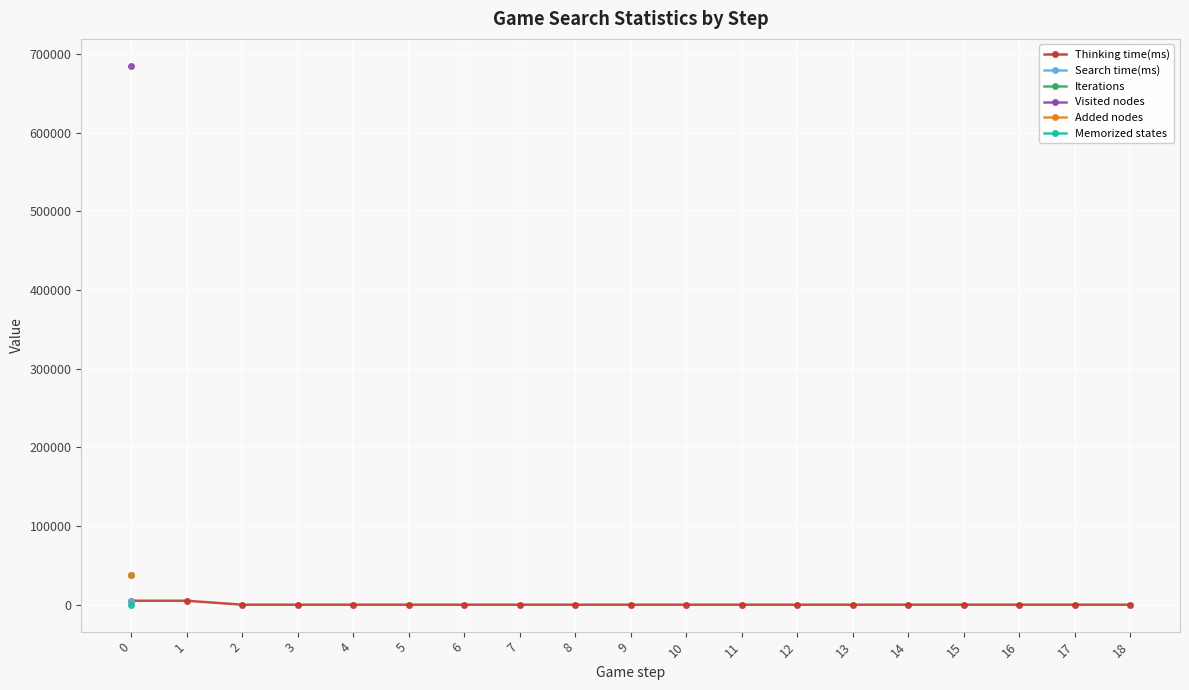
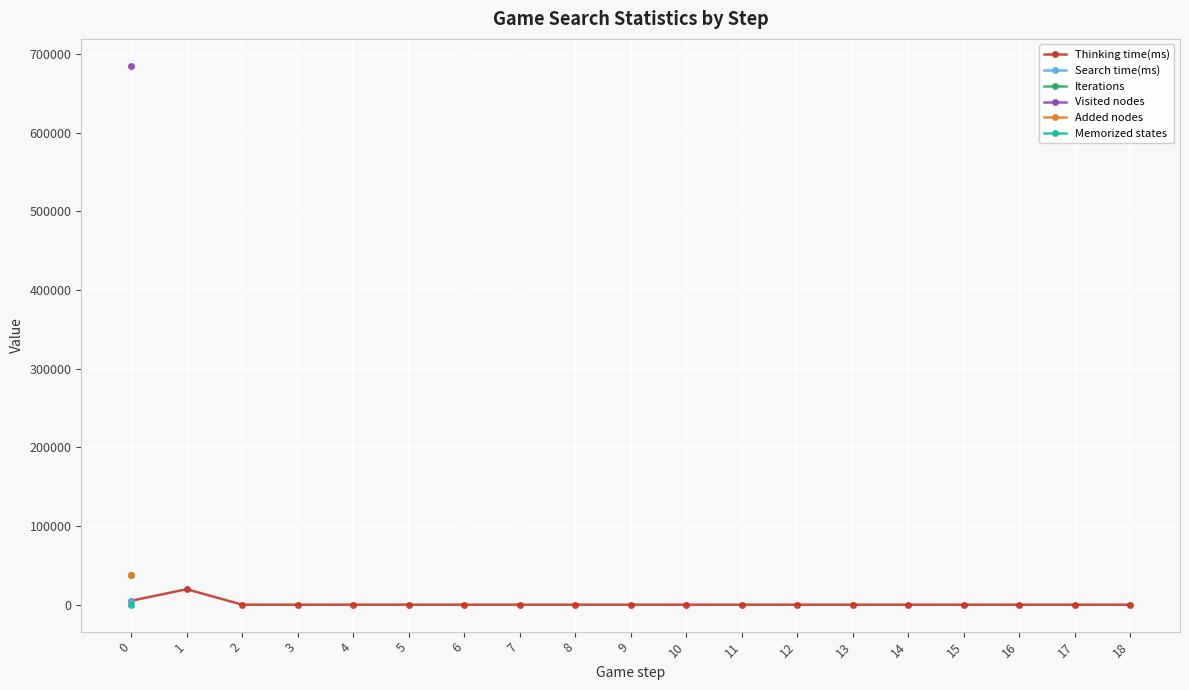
Thinking time(ms), 1: 0 -> 20000
